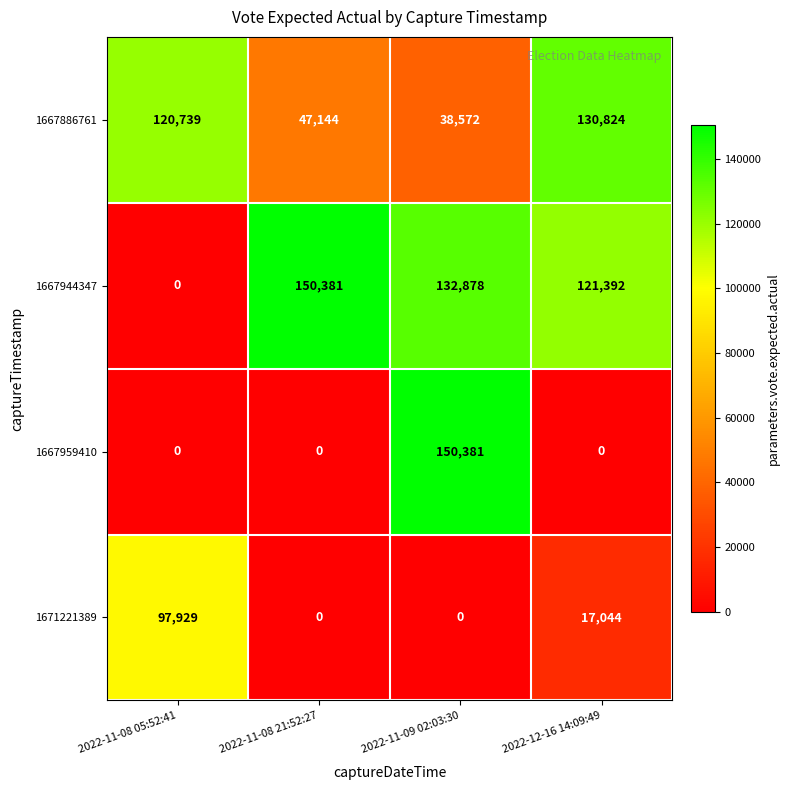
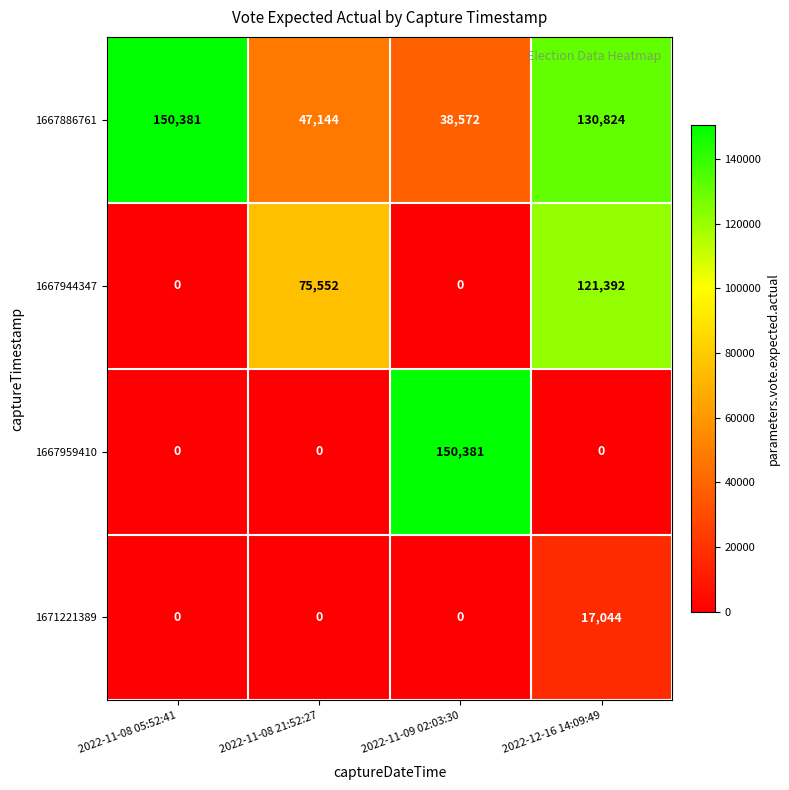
1667886761, 2022-11-08 05:52:41: 120,739 -> 150,381
1667944347, 2022-11-08 21:52:27: 150,381 -> 75,552
1667944347, 2022-11-09 02:03:30: 132,878 -> 0
1671221389, 2022-11-08 05:52:41: 97,929 -> 0
